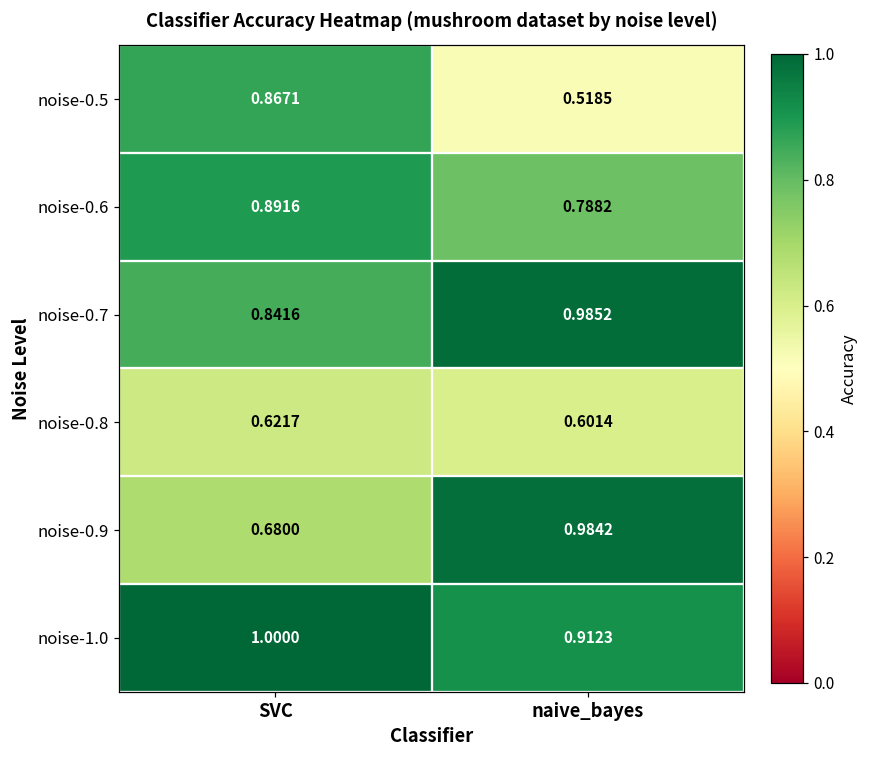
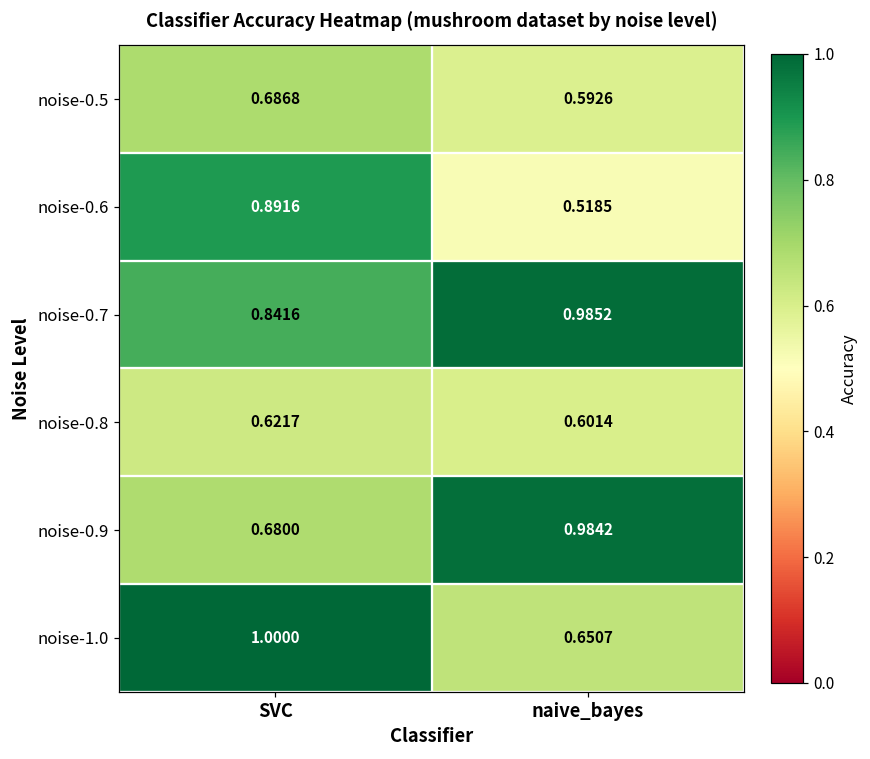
noise-0.5, SVC: 0.8671 -> 0.6868
noise-0.5, naive_bayes: 0.5185 -> 0.5926
noise-0.6, naive_bayes: 0.7882 -> 0.5185
noise-1.0, naive_bayes: 0.9123 -> 0.6507
